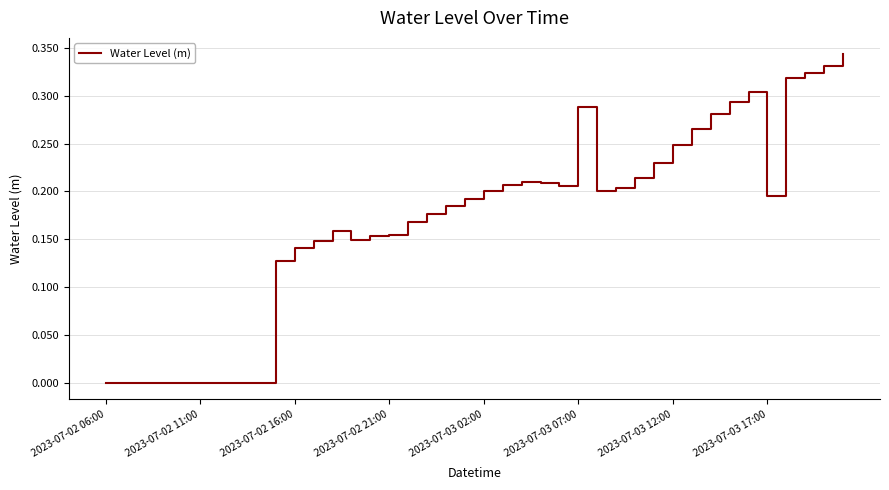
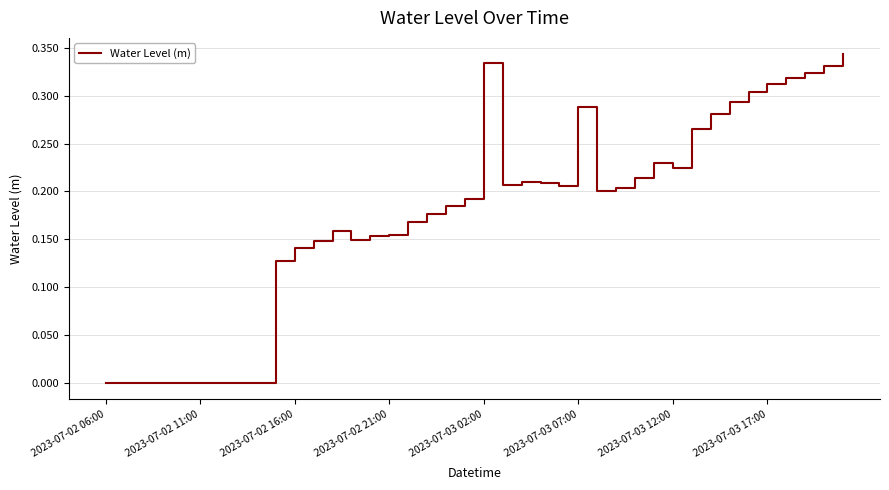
2023-07-03 02:00: 0.20 -> 0.33
2023-07-03 12:00: 0.25 -> 0.22
2023-07-03 17:00: 0.20 -> 0.31
